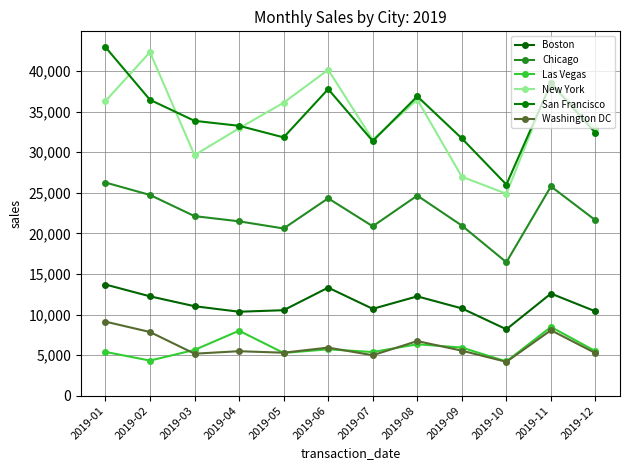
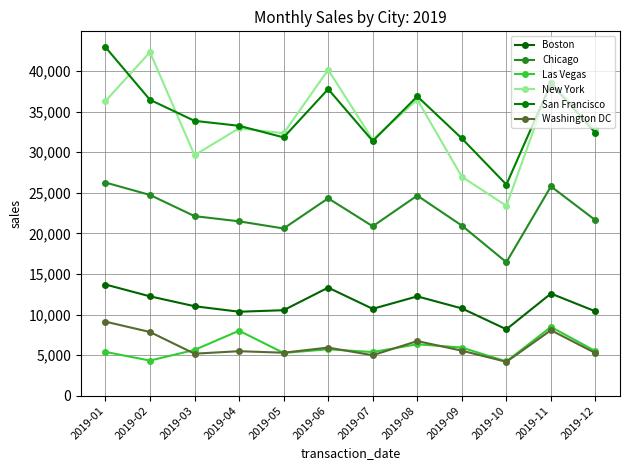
New York, 2019-05: 36,000 -> 32,000
New York, 2019-10: 25,000 -> 23,000
